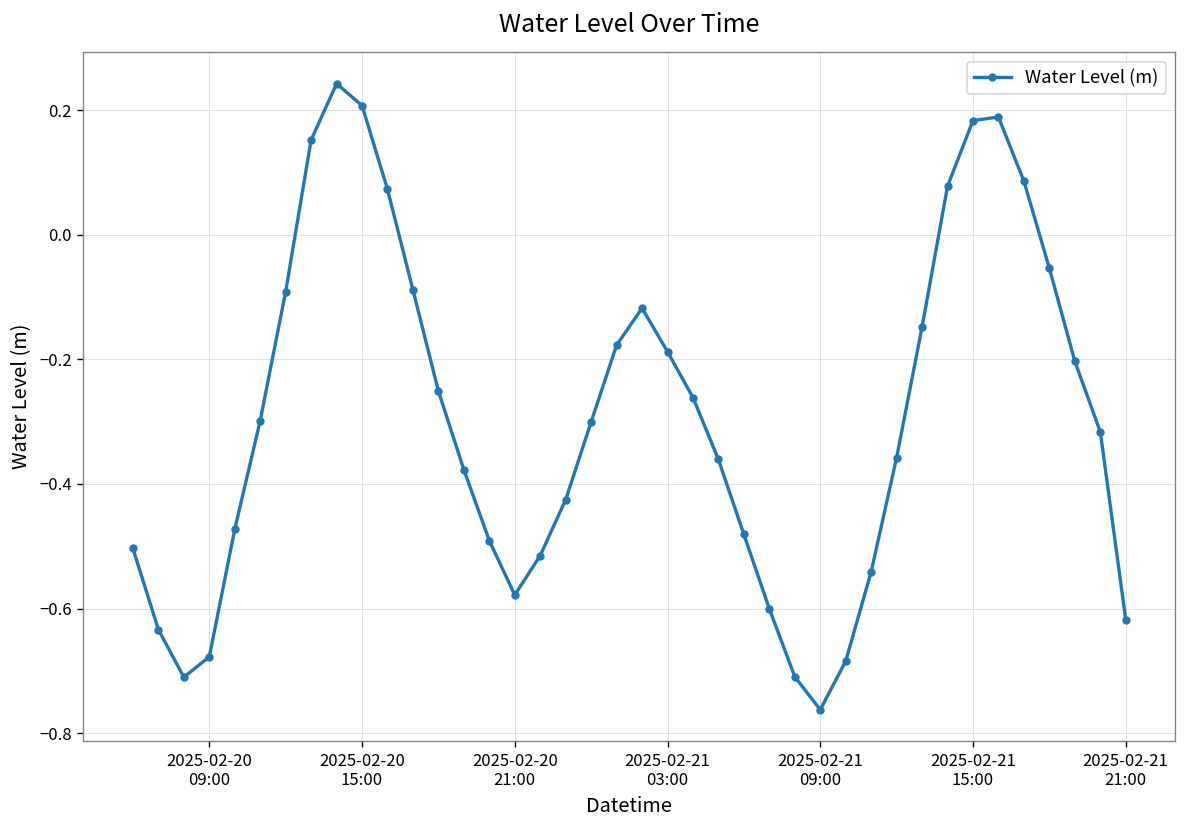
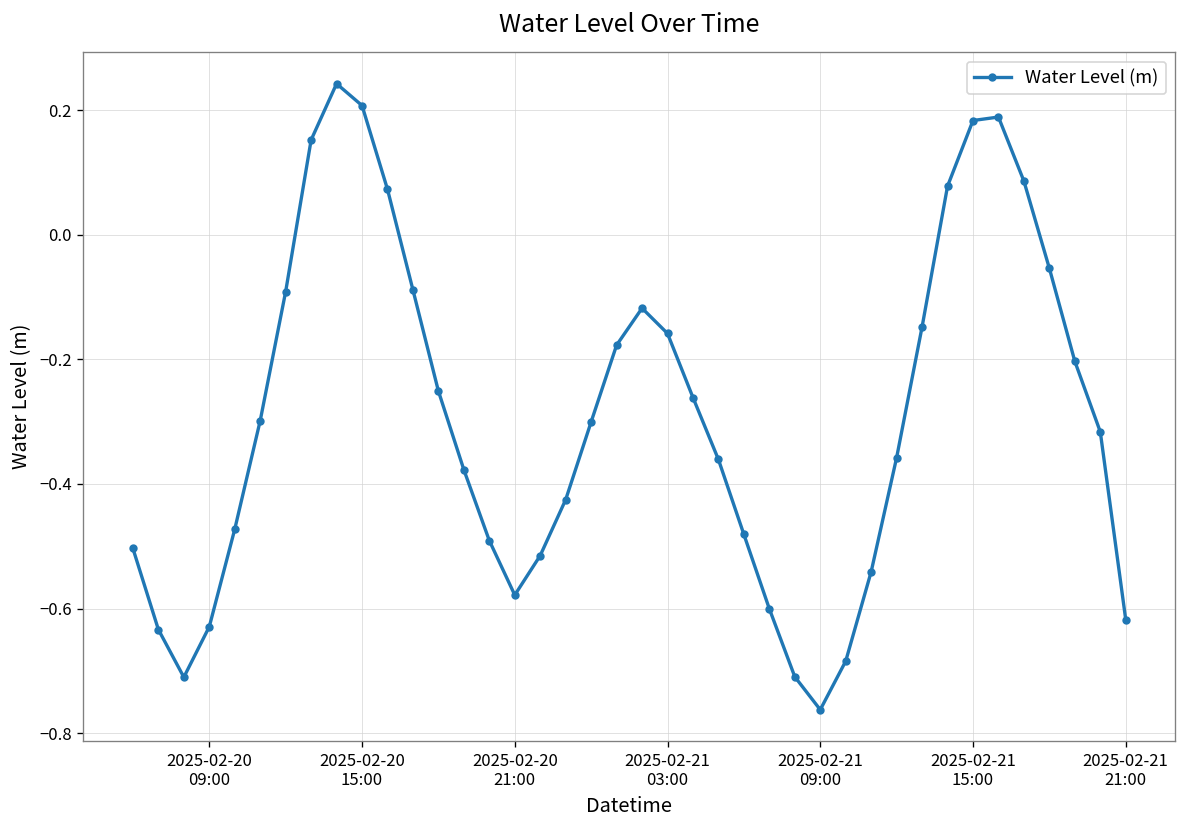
2025-02-20 09:00: -0.68 -> -0.63
2025-02-21 03:00: -0.19 -> -0.16
